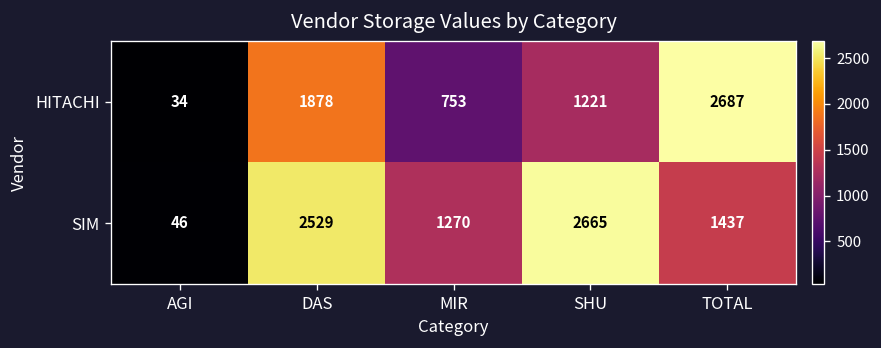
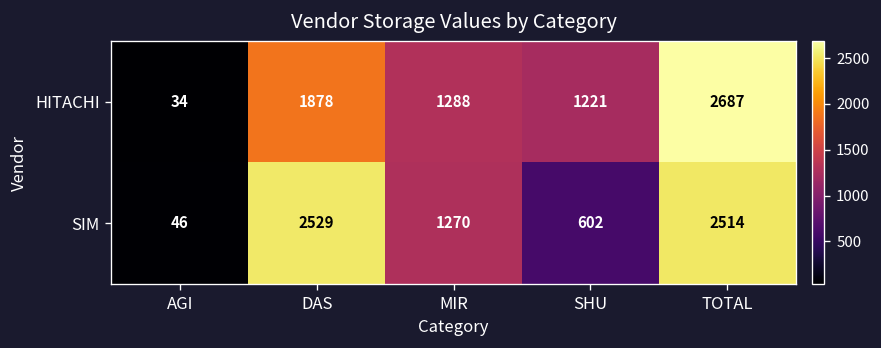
HITACHI, MIR: 753 -> 1288
SIM, SHU: 2665 -> 602
SIM, TOTAL: 1437 -> 2514
